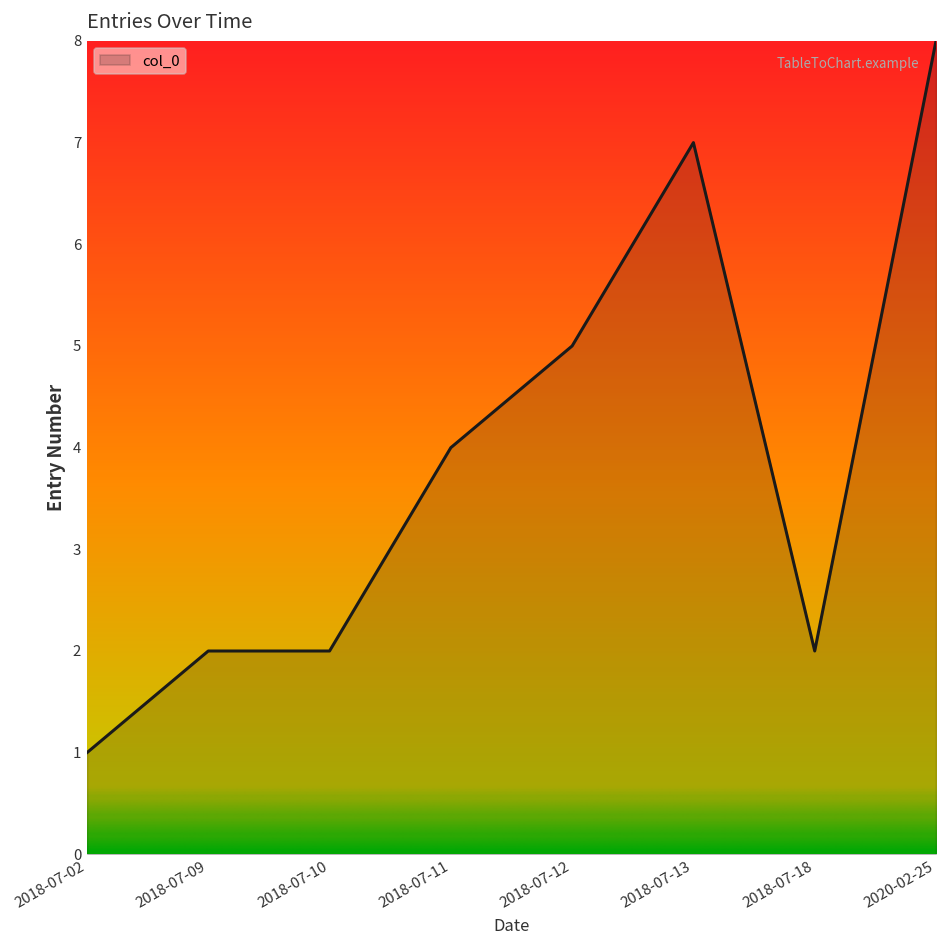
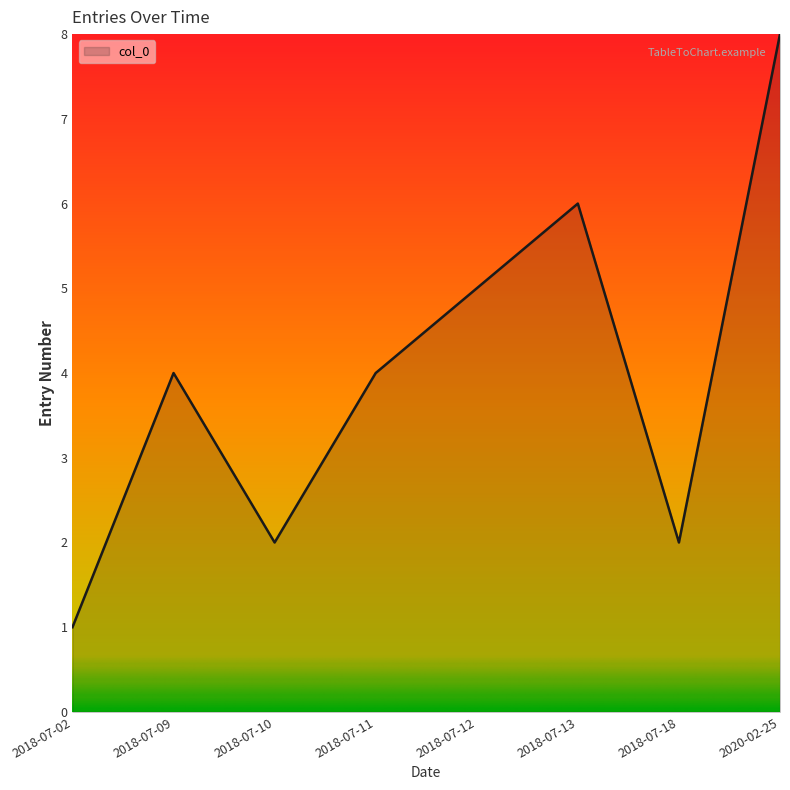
2018-07-09: 2 -> 4
2018-07-13: 7 -> 6
